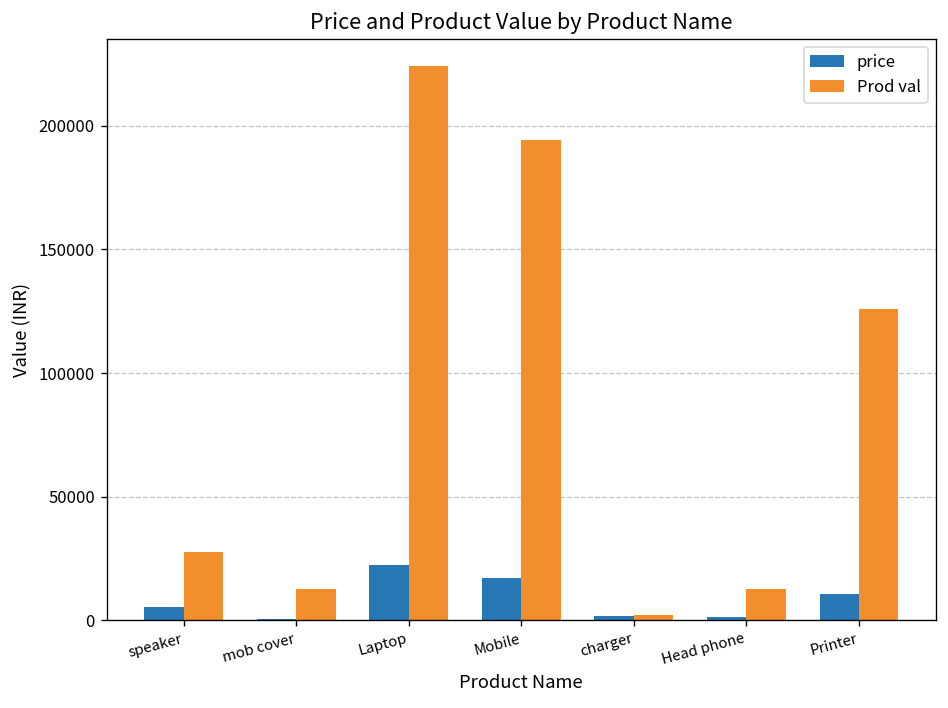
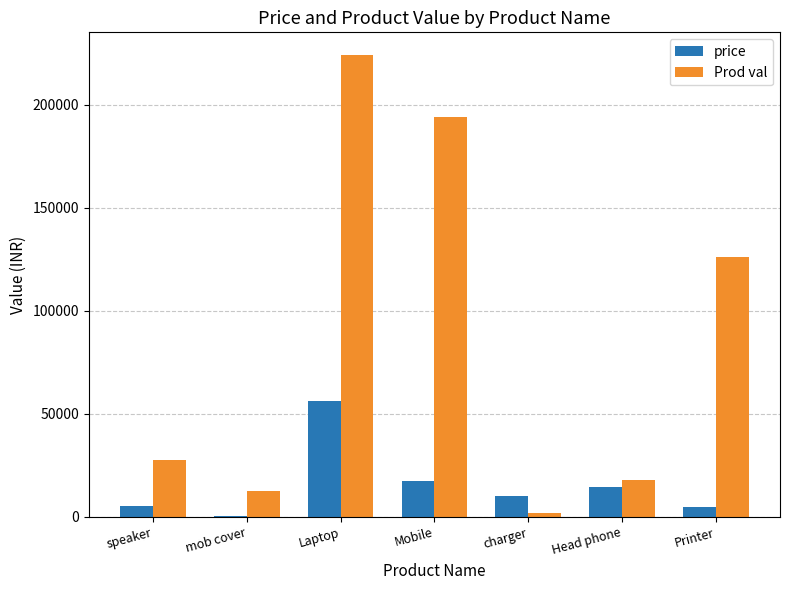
price, Laptop: 22000 -> 56000
price, charger: 2000 -> 10000
price, Head phone: 2000 -> 14000
Prod val, Head phone: 13000 -> 18000
price, Printer: 11000 -> 5000
